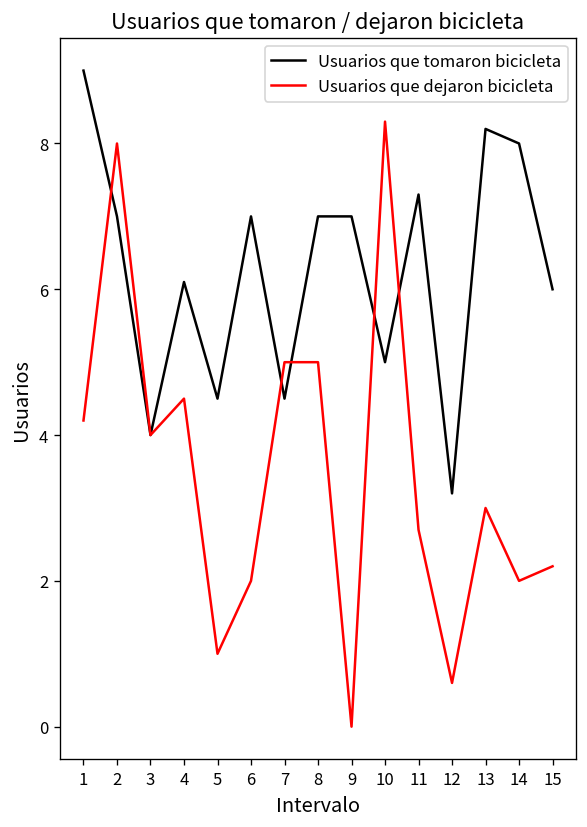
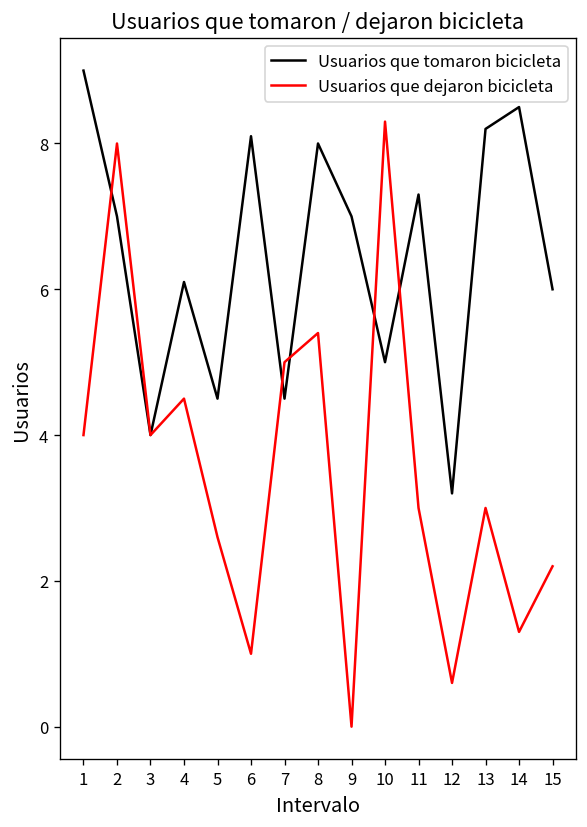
Usuarios que dejaron bicicleta, 1: 4.2 -> 4.0
Usuarios que dejaron bicicleta, 5: 1.0 -> 2.6
Usuarios que tomaron bicicleta, 6: 7.0 -> 8.1
Usuarios que dejaron bicicleta, 6: 2 -> 1
Usuarios que tomaron bicicleta, 8: 7 -> 8
Usuarios que dejaron bicicleta, 8: 5.0 -> 5.4
Usuarios que dejaron bicicleta, 11: 2.7 -> 3.0
Usuarios que tomaron bicicleta, 14: 8.0 -> 8.5
Usuarios que dejaron bicicleta, 14: 2.0 -> 1.3
